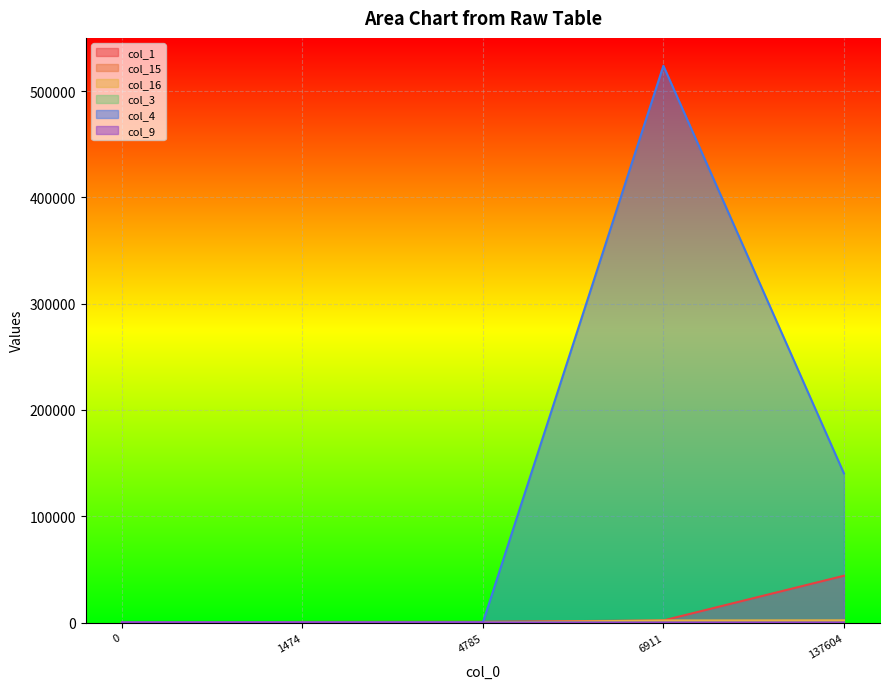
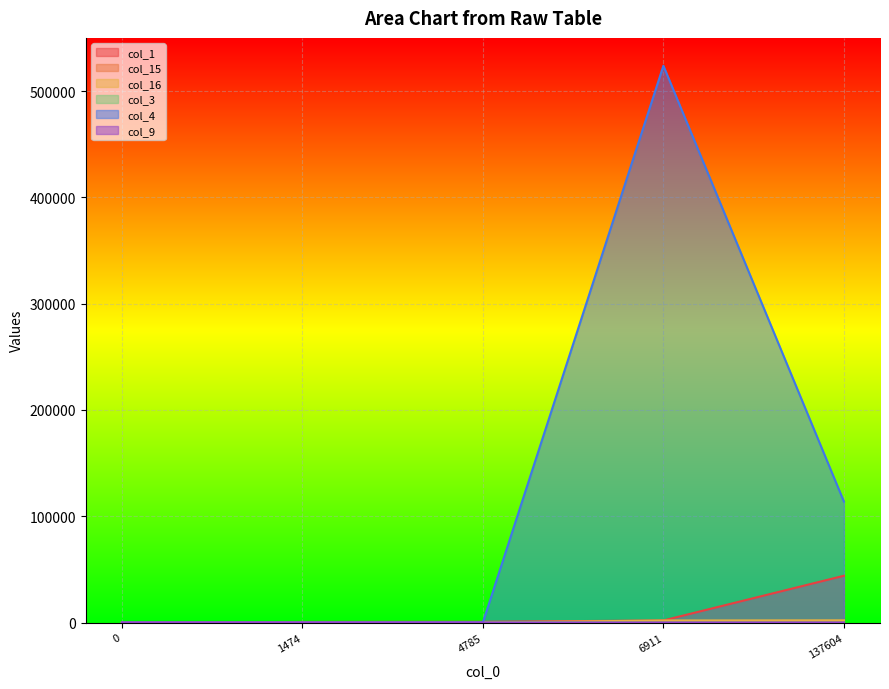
col_4, 137604: 140000 -> 114000
